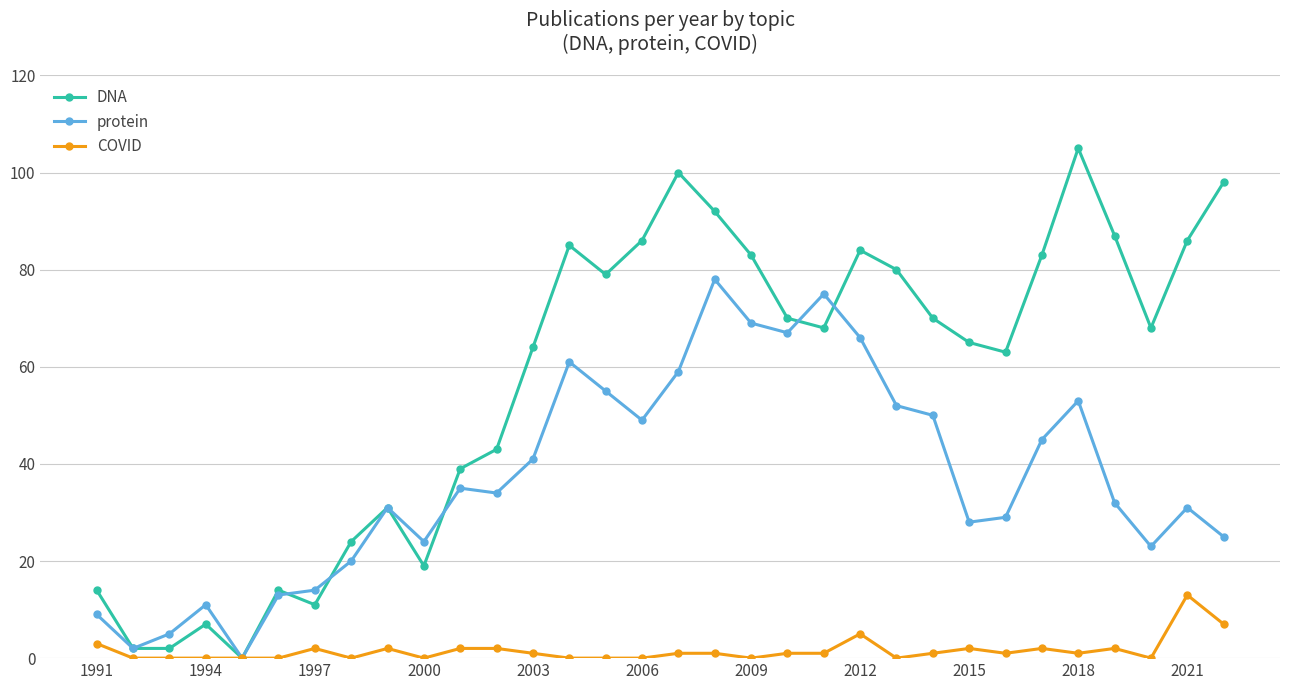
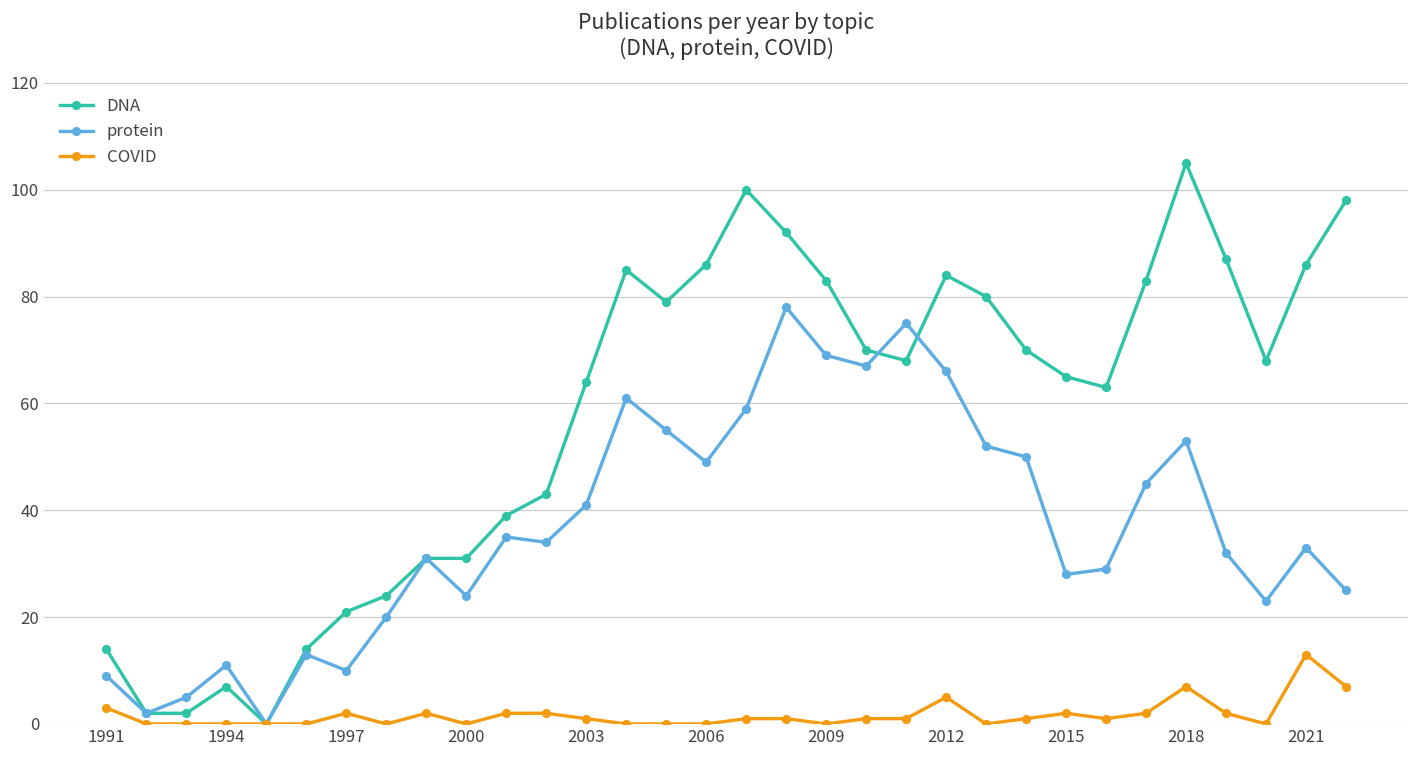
DNA, 1997: 11 -> 21
protein, 1997: 14 -> 10
DNA, 2000: 19 -> 31
COVID, 2018: 1 -> 7
protein, 2021: 31 -> 33
